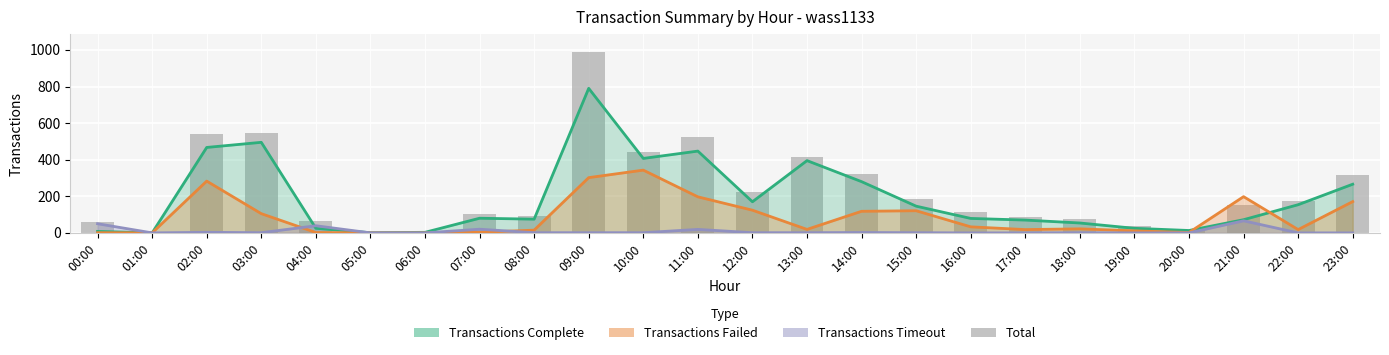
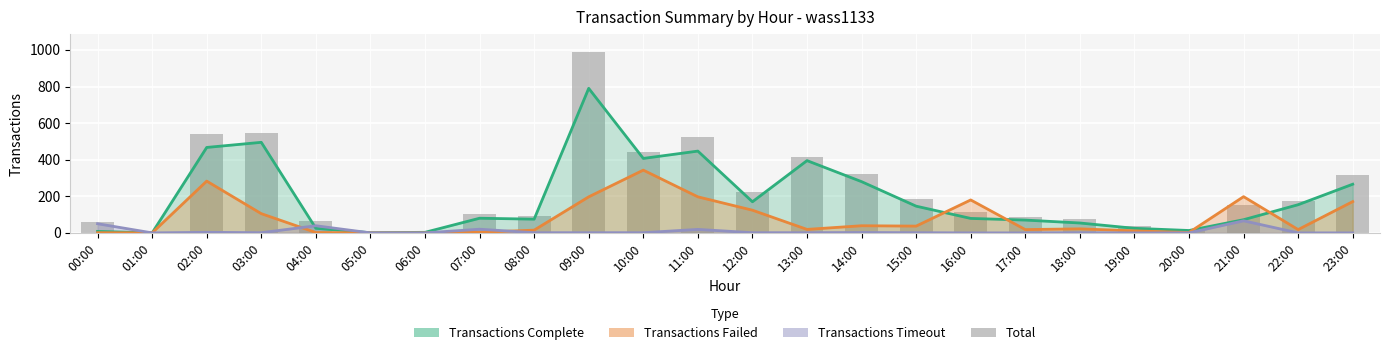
Transactions Failed, 09:00: 300 -> 200
Transactions Failed, 14:00: 120 -> 40
Transactions Failed, 15:00: 120 -> 40
Transactions Failed, 16:00: 30 -> 180
